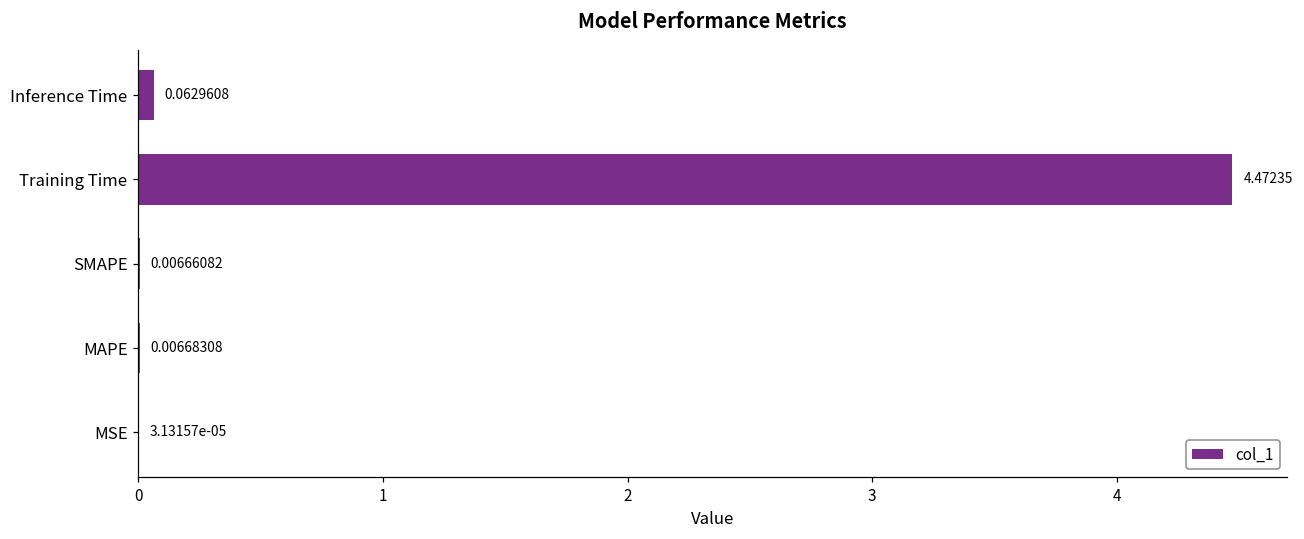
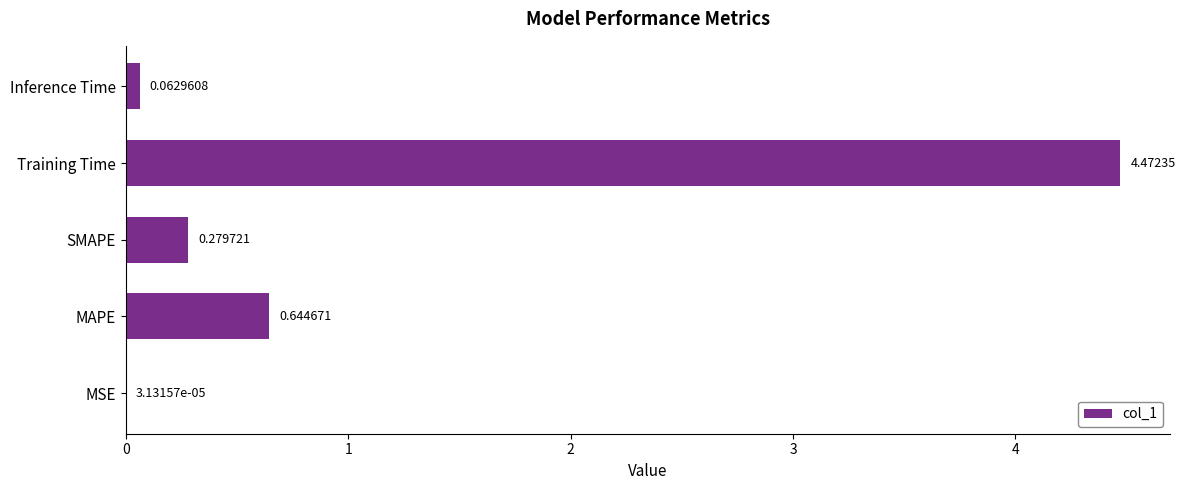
SMAPE: 0.00666082 -> 0.279721
MAPE: 0.00668308 -> 0.644671
